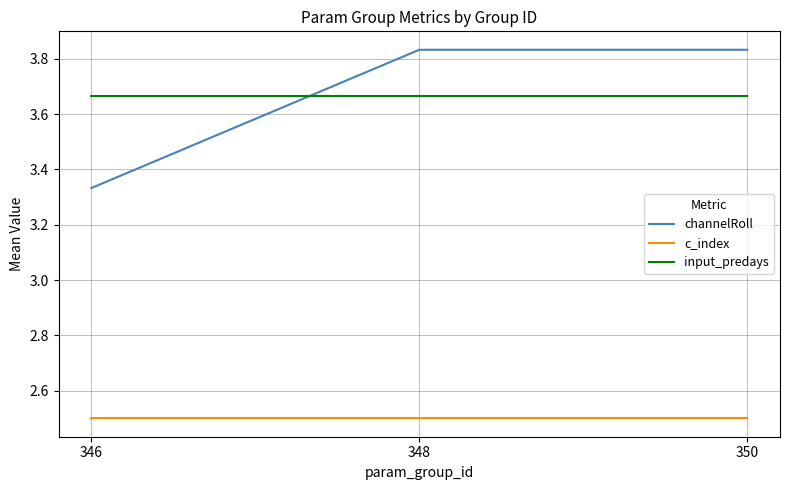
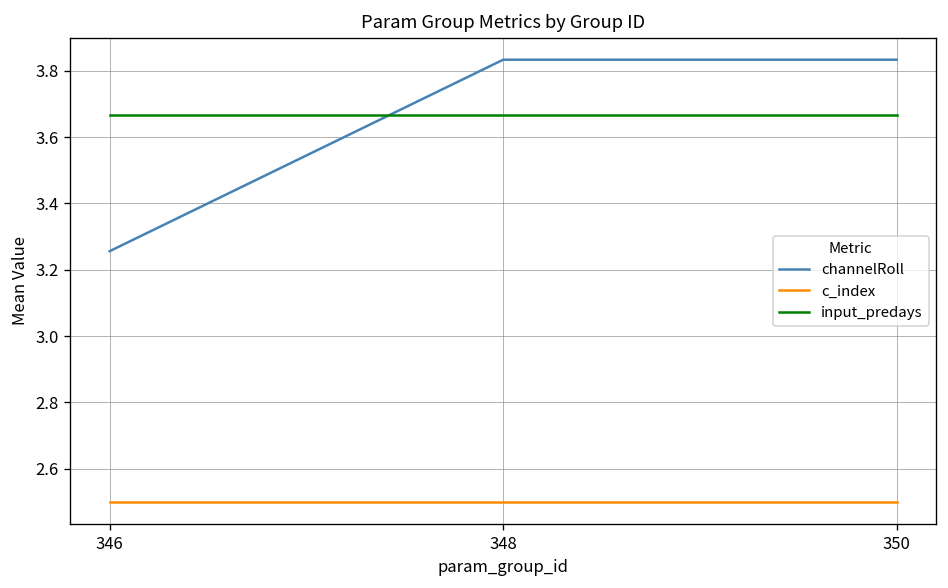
channelRoll, 346: 3.33 -> 3.26
